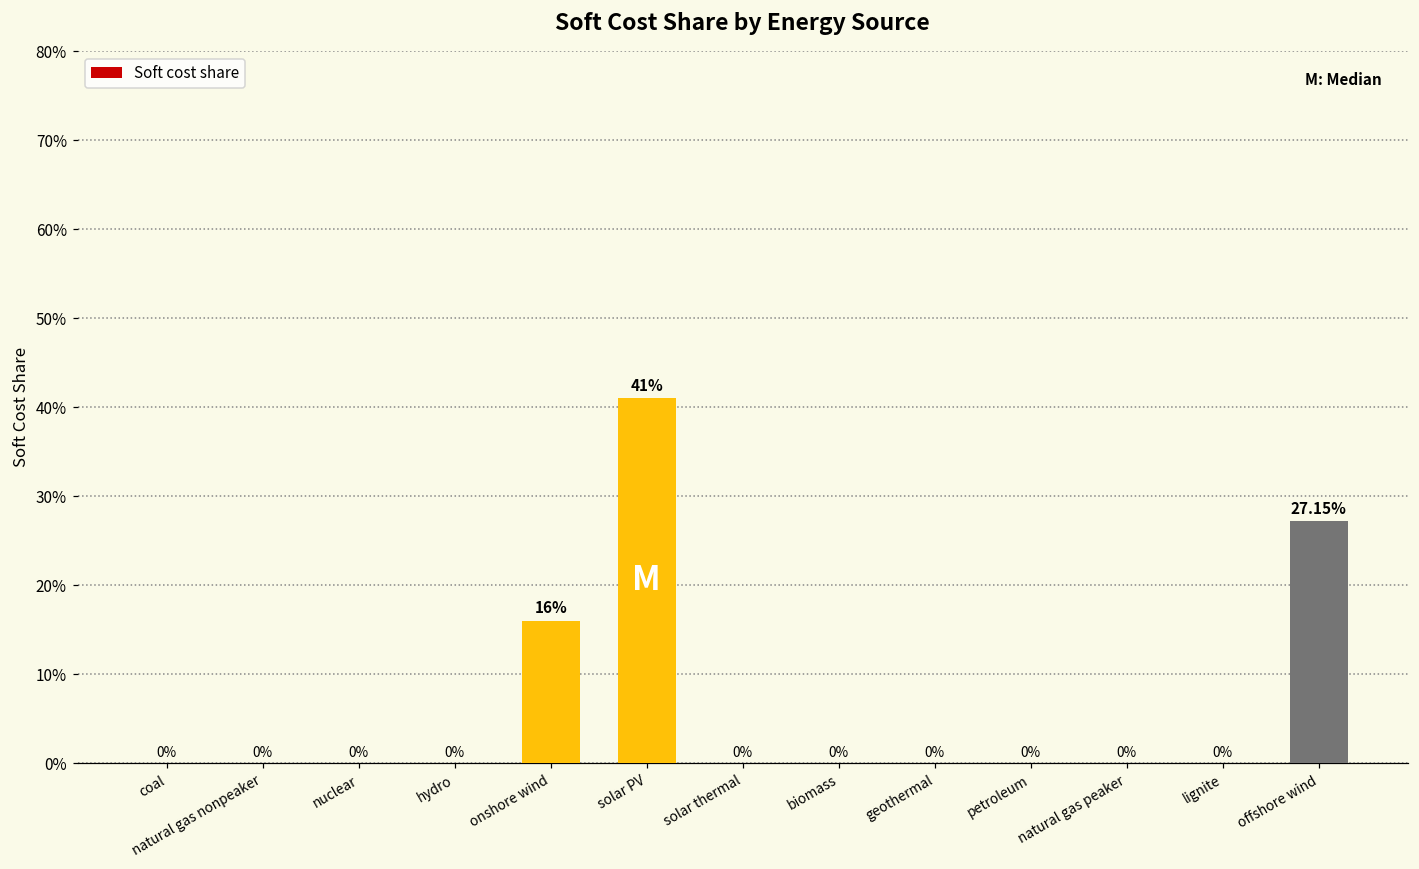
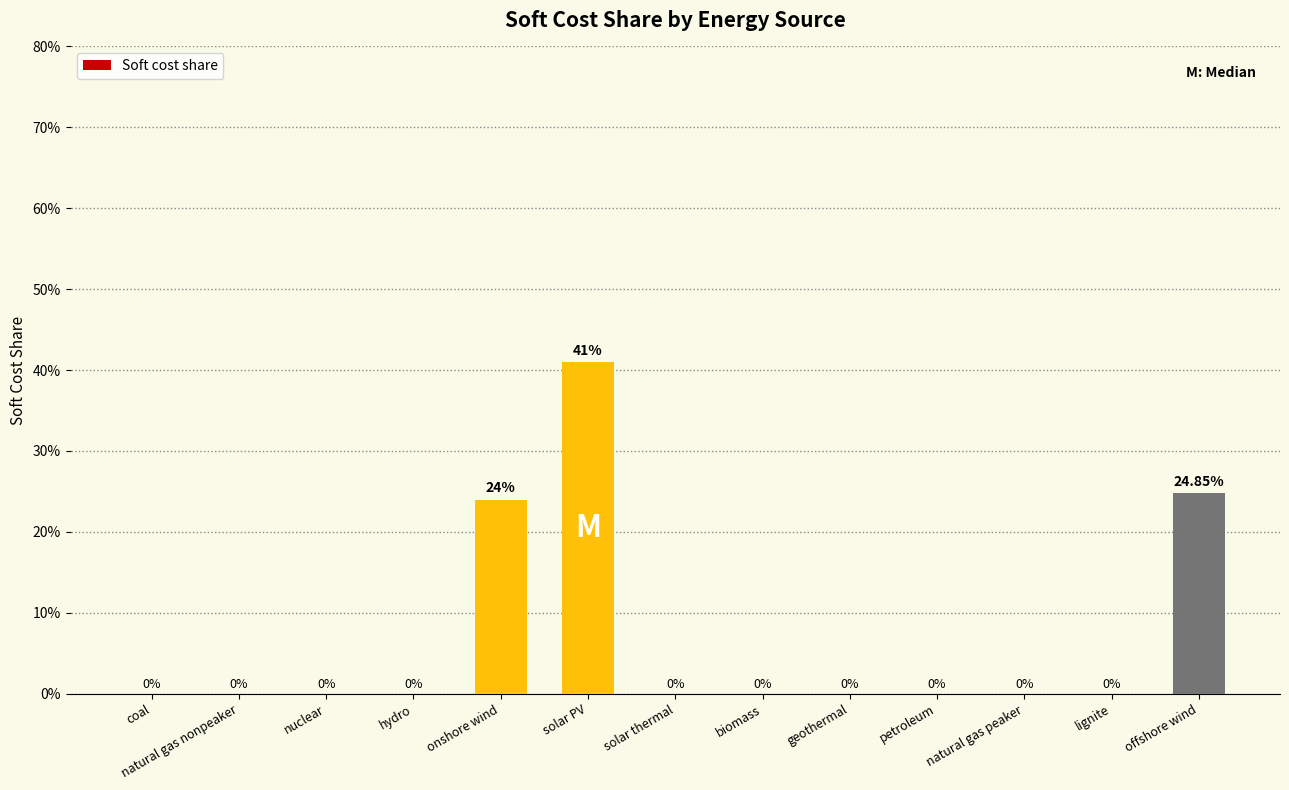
onshore wind: 16% -> 24%
offshore wind: 27.15% -> 24.85%
